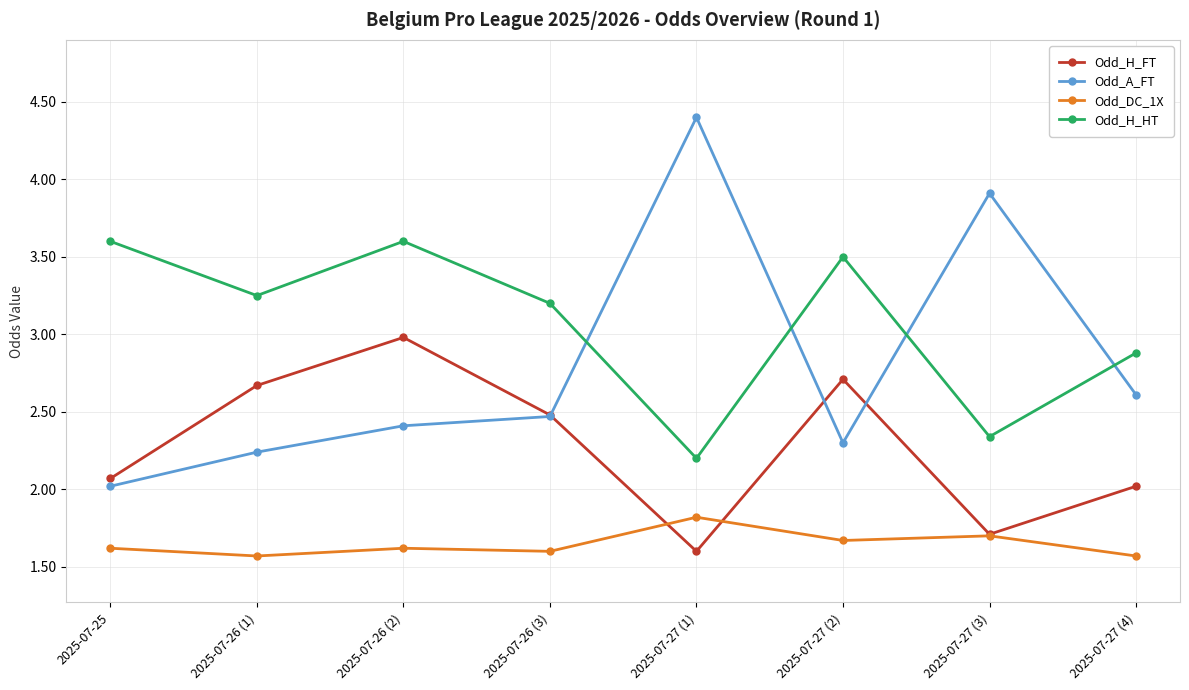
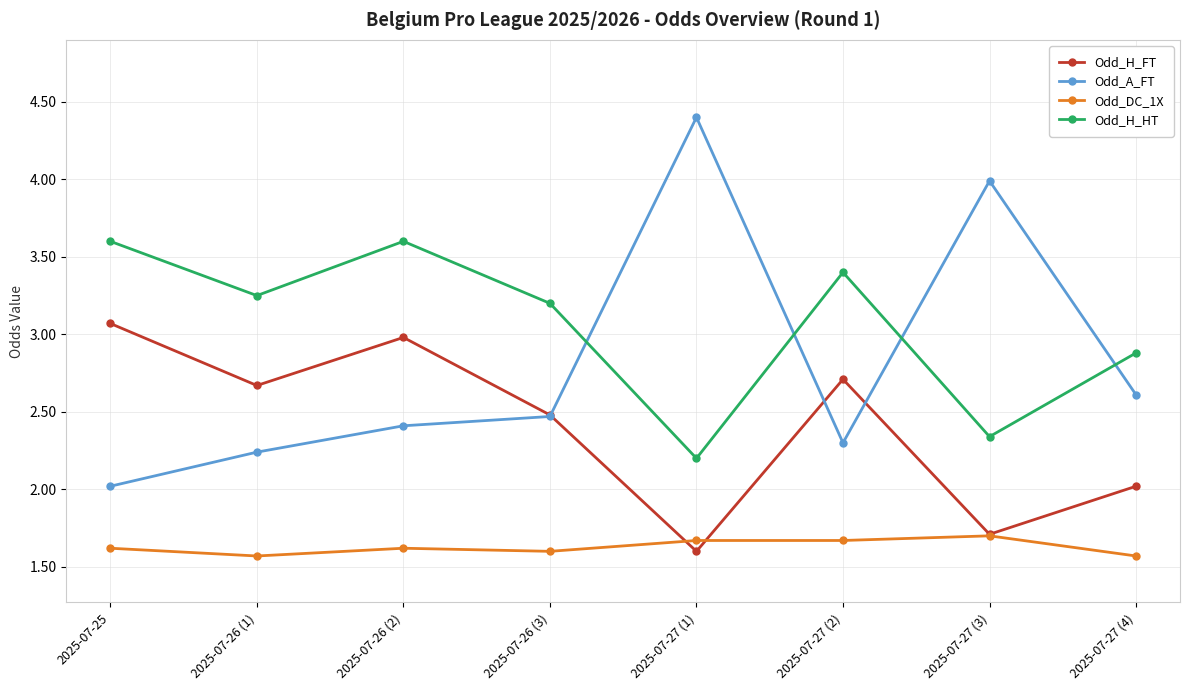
Odd_H_FT, 2025-07-25: 2.07 -> 3.07
Odd_DC_1X, 2025-07-27 (1): 1.82 -> 1.67
Odd_H_HT, 2025-07-27 (2): 3.5 -> 3.4
Odd_A_FT, 2025-07-27 (3): 3.91 -> 3.99
